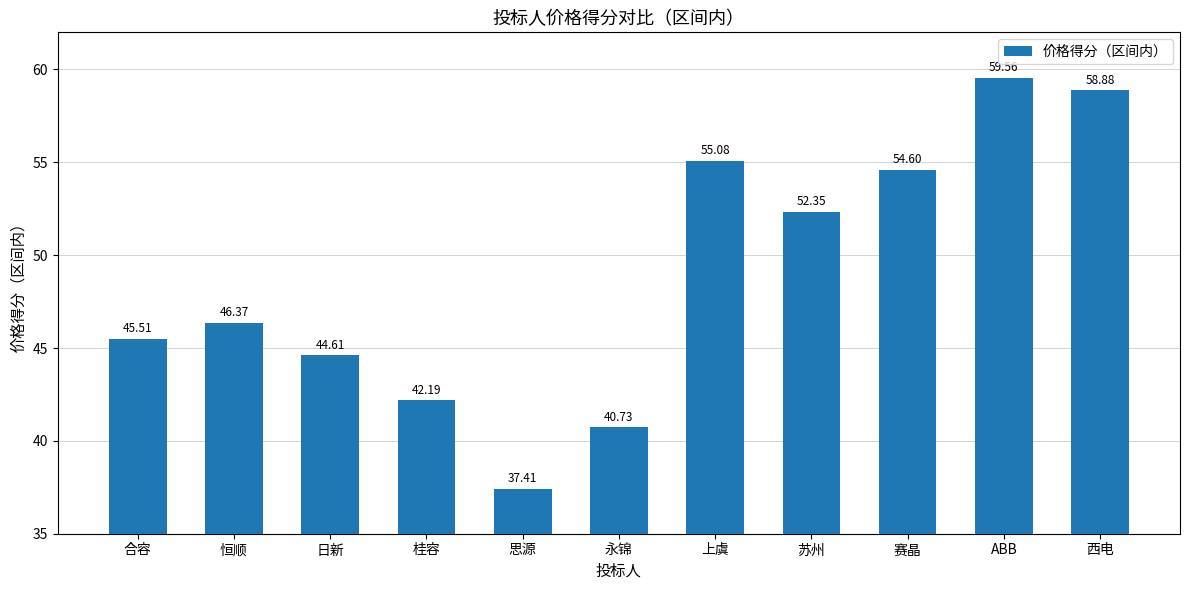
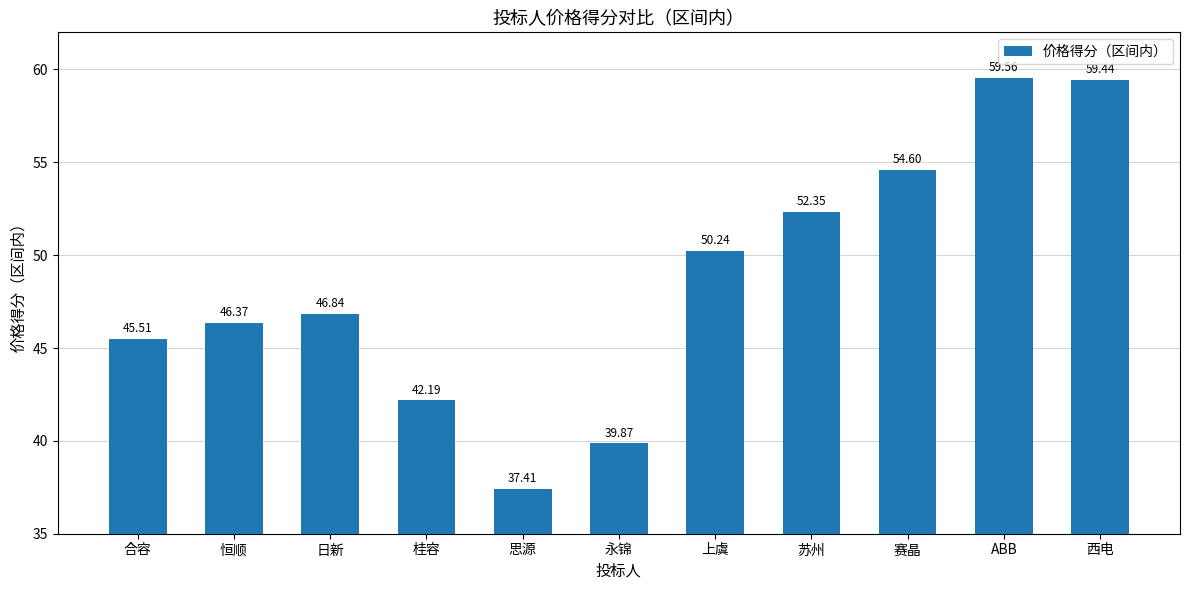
日新: 44.61 -> 46.84
永锦: 40.73 -> 39.87
上虞: 55.08 -> 50.24
西电: 58.88 -> 59.44
